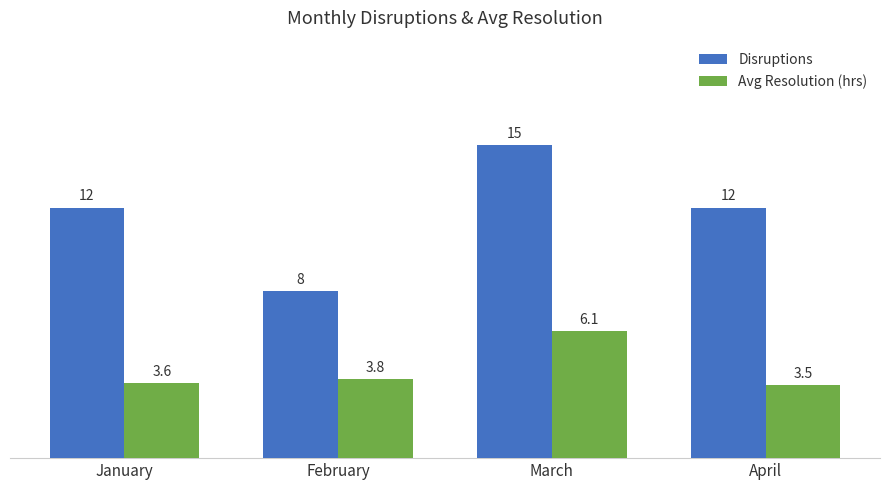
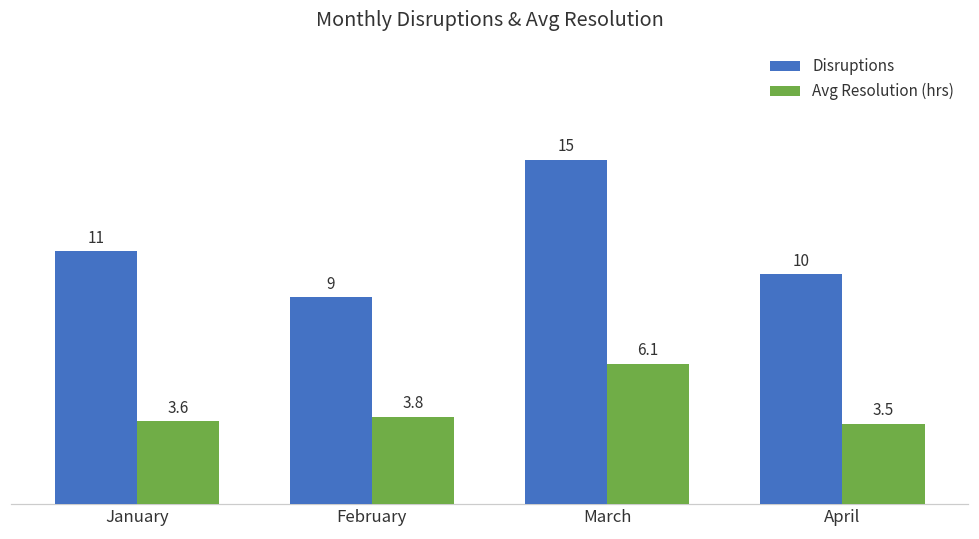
Disruptions, January: 12 -> 11
Disruptions, February: 8 -> 9
Disruptions, April: 12 -> 10
